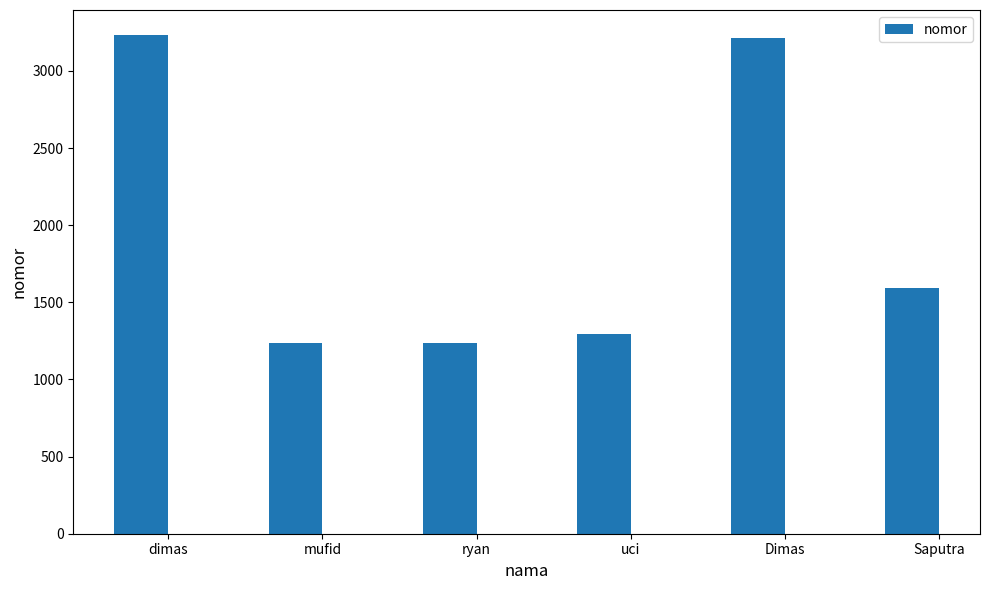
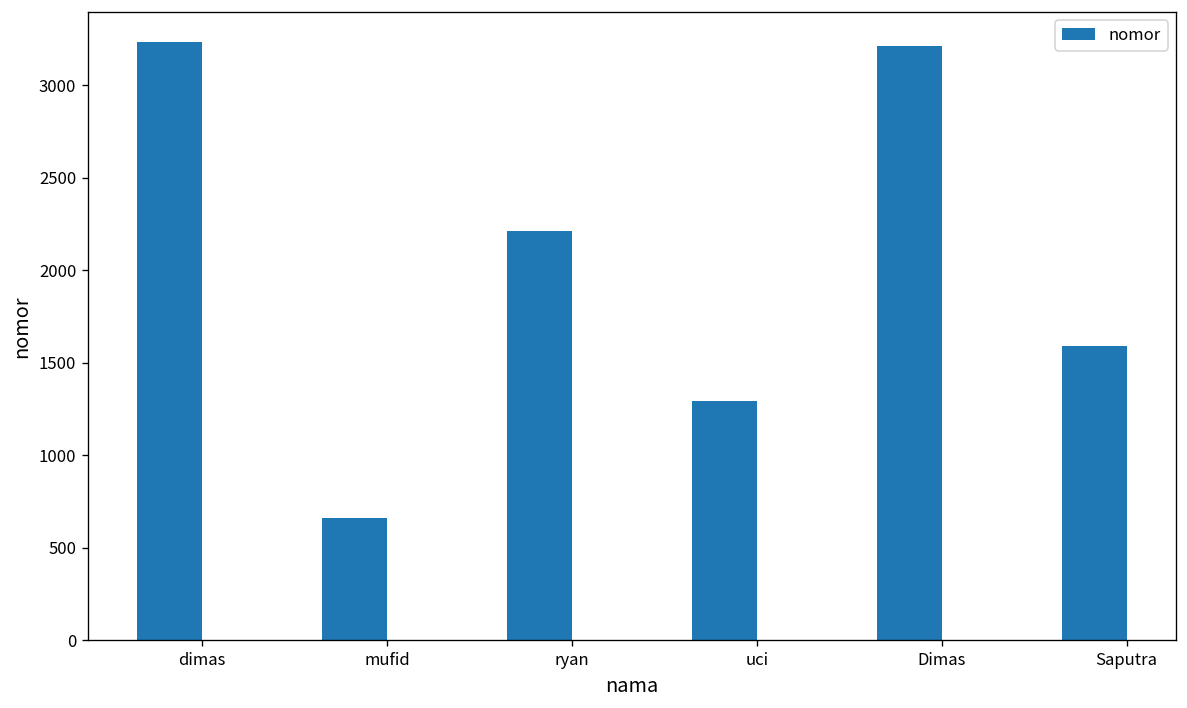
mufid: 1240 -> 660
ryan: 1240 -> 2210
